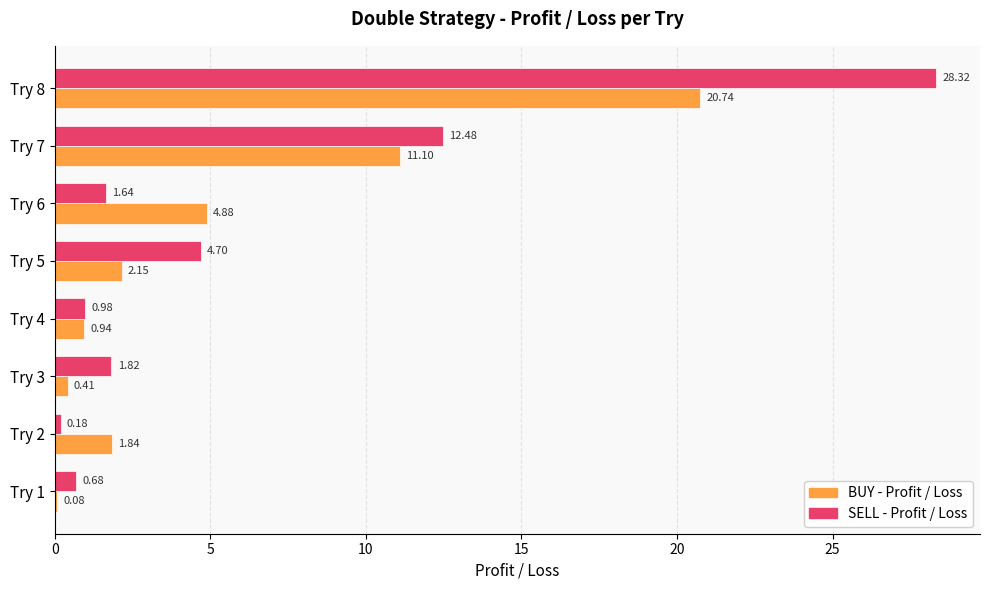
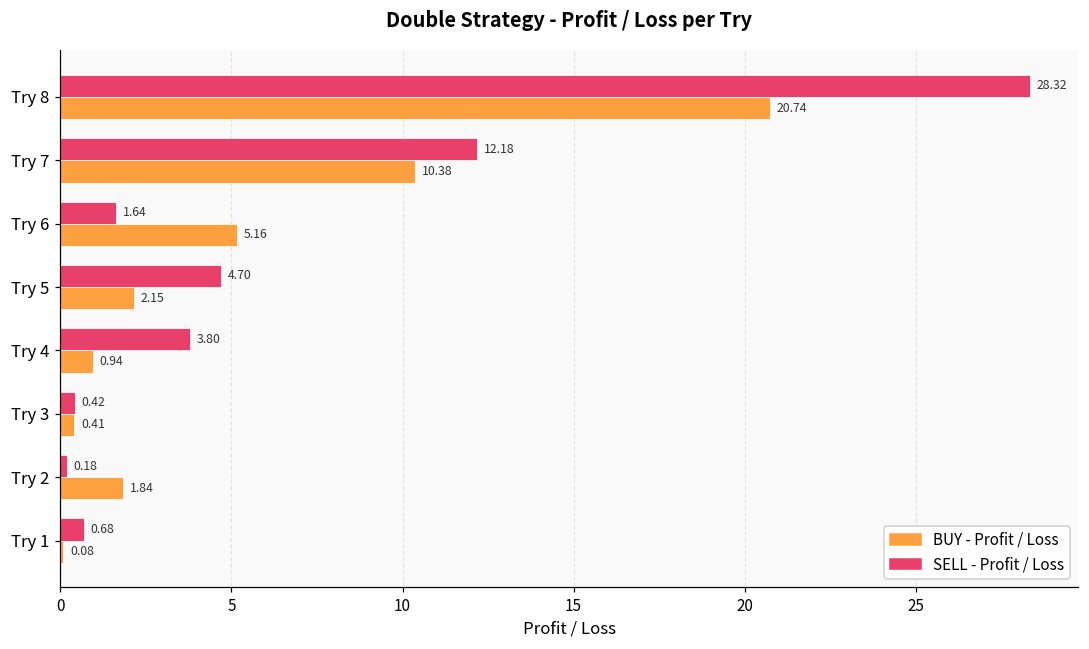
SELL - Profit / Loss, Try 7: 12.48 -> 12.18
BUY - Profit / Loss, Try 7: 11.10 -> 10.38
BUY - Profit / Loss, Try 6: 4.88 -> 5.16
SELL - Profit / Loss, Try 4: 0.98 -> 3.80
SELL - Profit / Loss, Try 3: 1.82 -> 0.42
